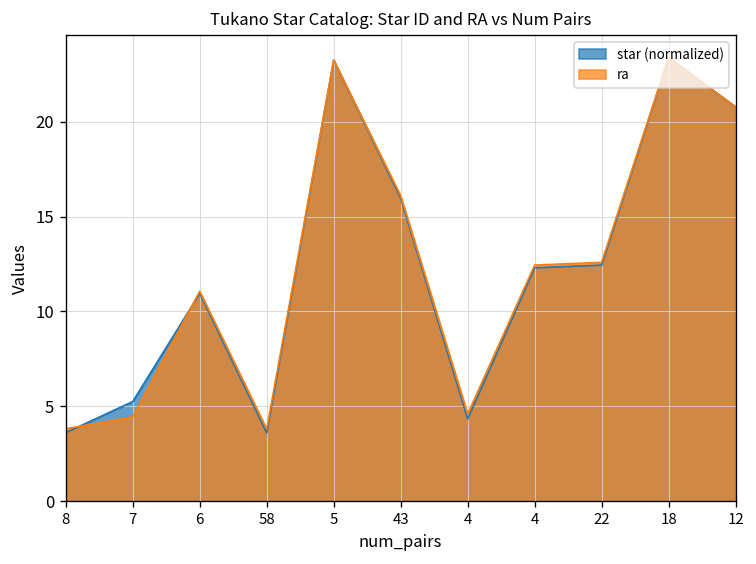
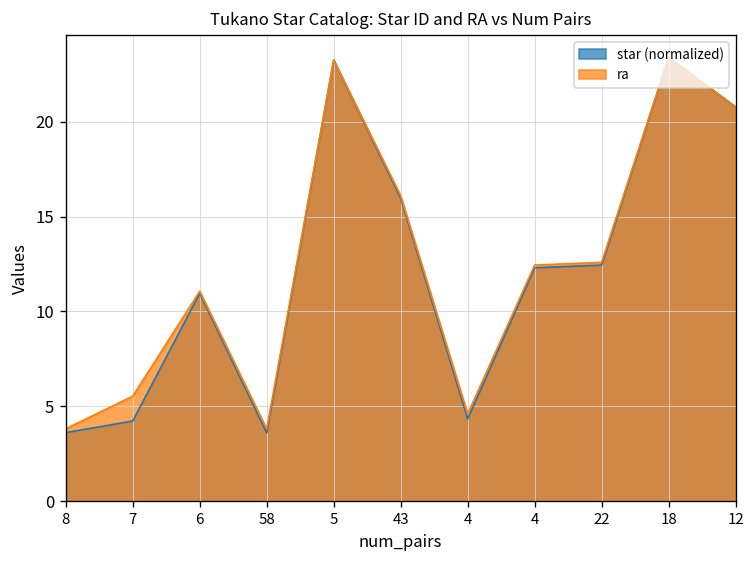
star (normalized), 7: 5.3 -> 4.2
ra, 7: 4.4 -> 5.5
